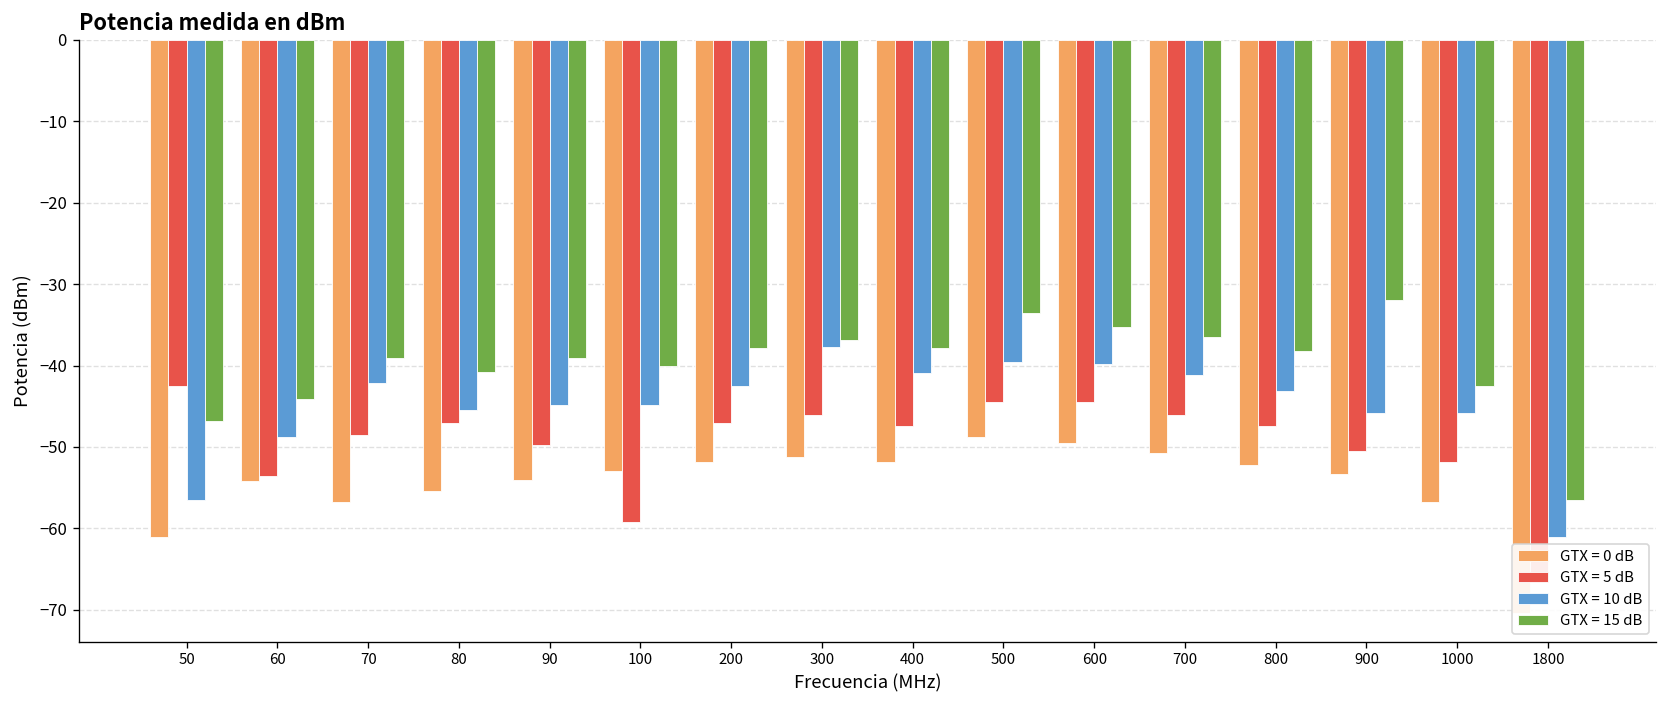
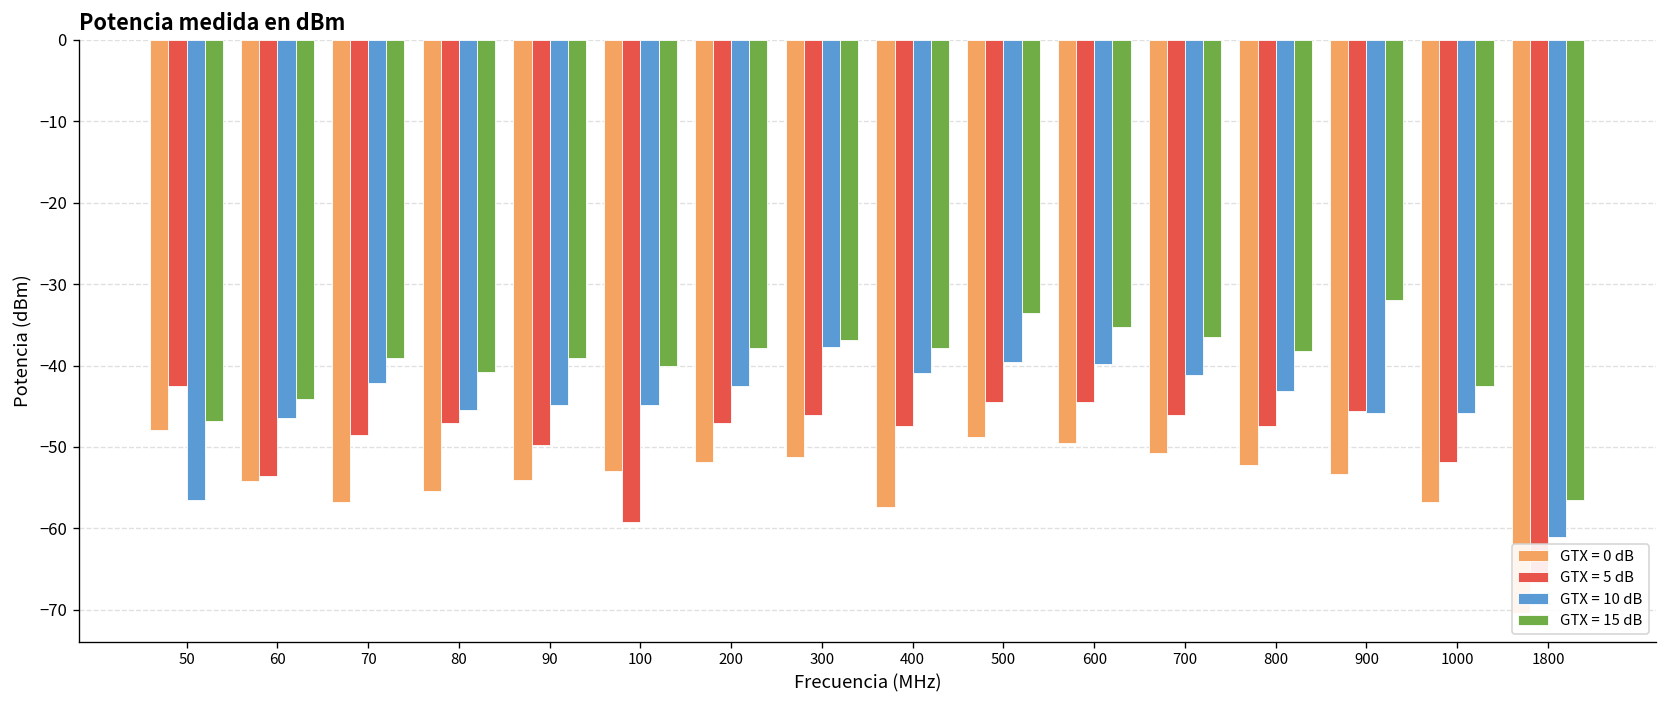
GTX = 0 dB, 50: -61 -> -48
GTX = 10 dB, 60: -49 -> -47
GTX = 0 dB, 400: -52 -> -57
GTX = 5 dB, 900: -51 -> -46
